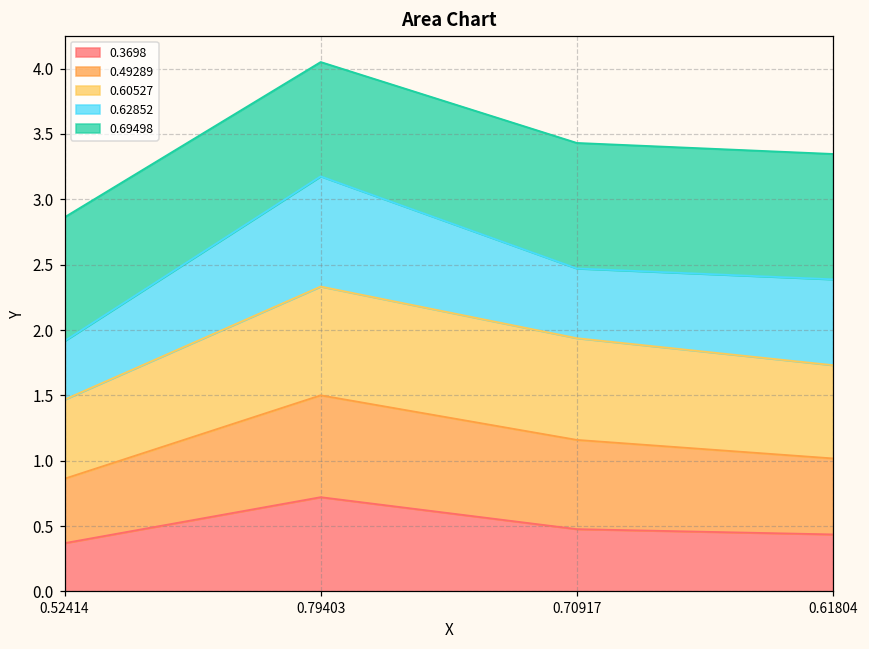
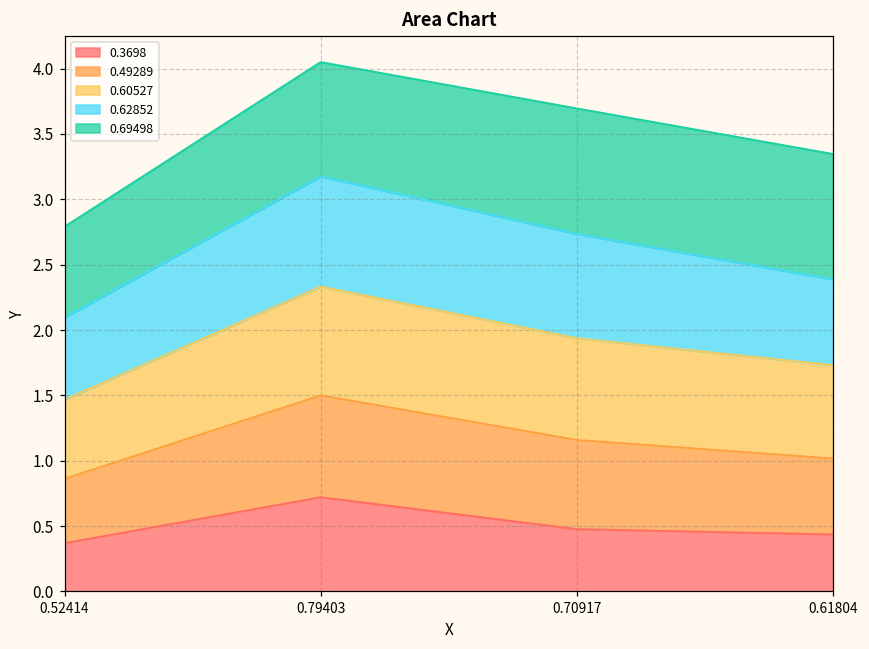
0.62852, 0.52414: 0.45 -> 0.63
0.69498, 0.52414: 0.95 -> 0.69
0.62852, 0.70917: 0.53 -> 0.80
